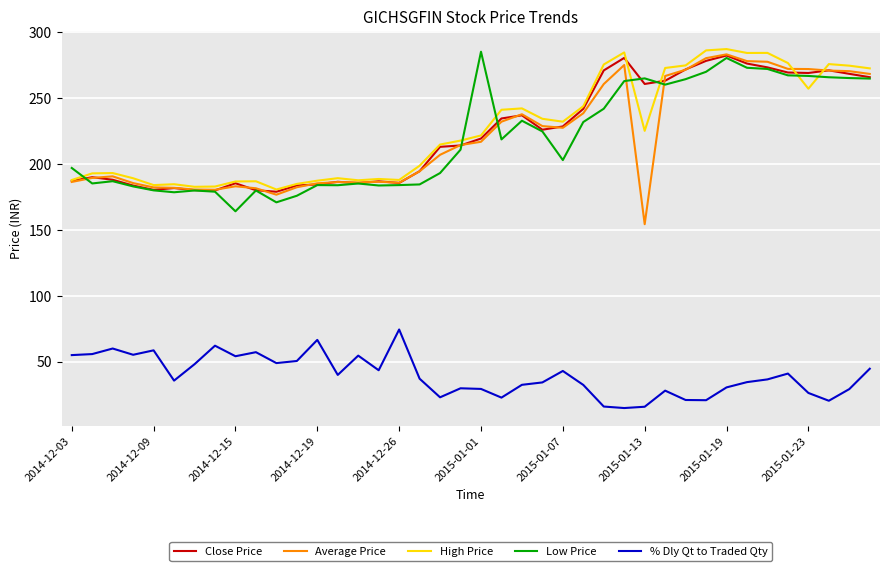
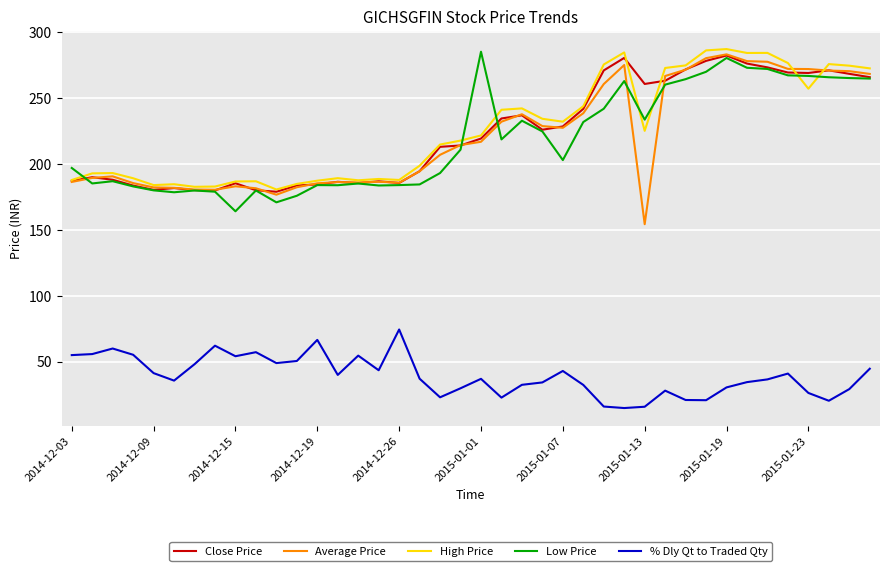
% Dly Qt to Traded Qty, 2014-12-09: 59 -> 41
% Dly Qt to Traded Qty, 2015-01-01: 29 -> 37
Low Price, 2015-01-13: 265 -> 234
